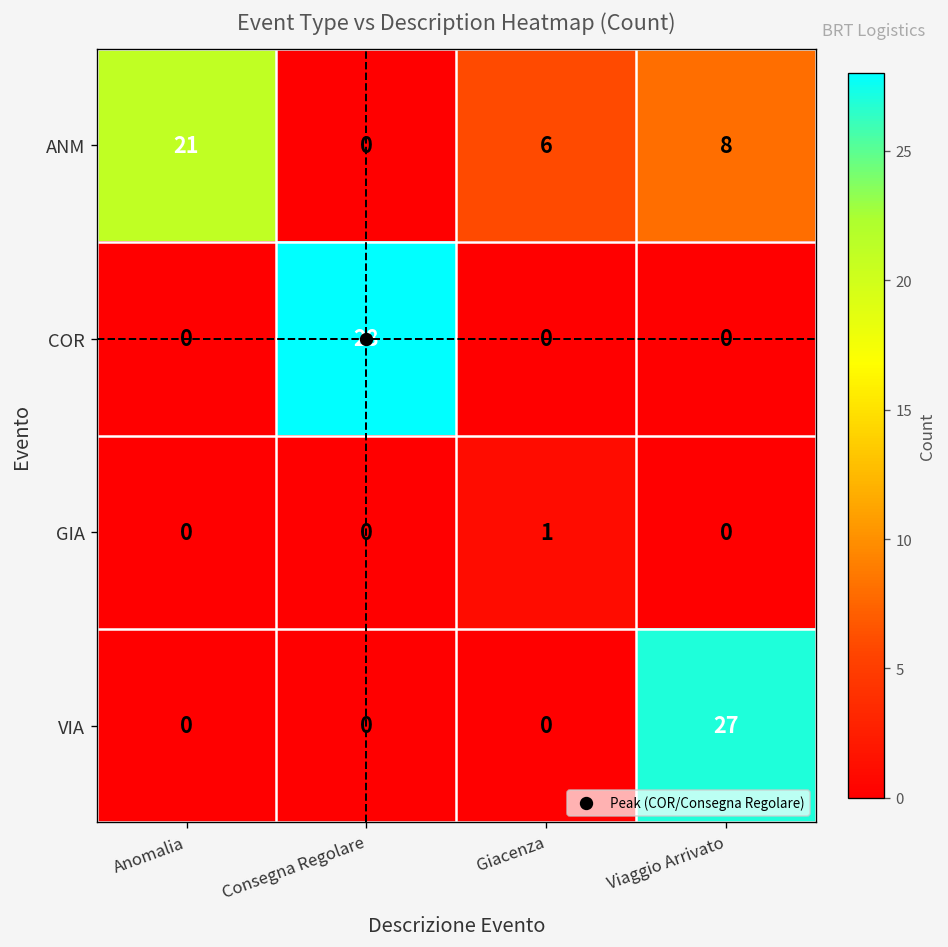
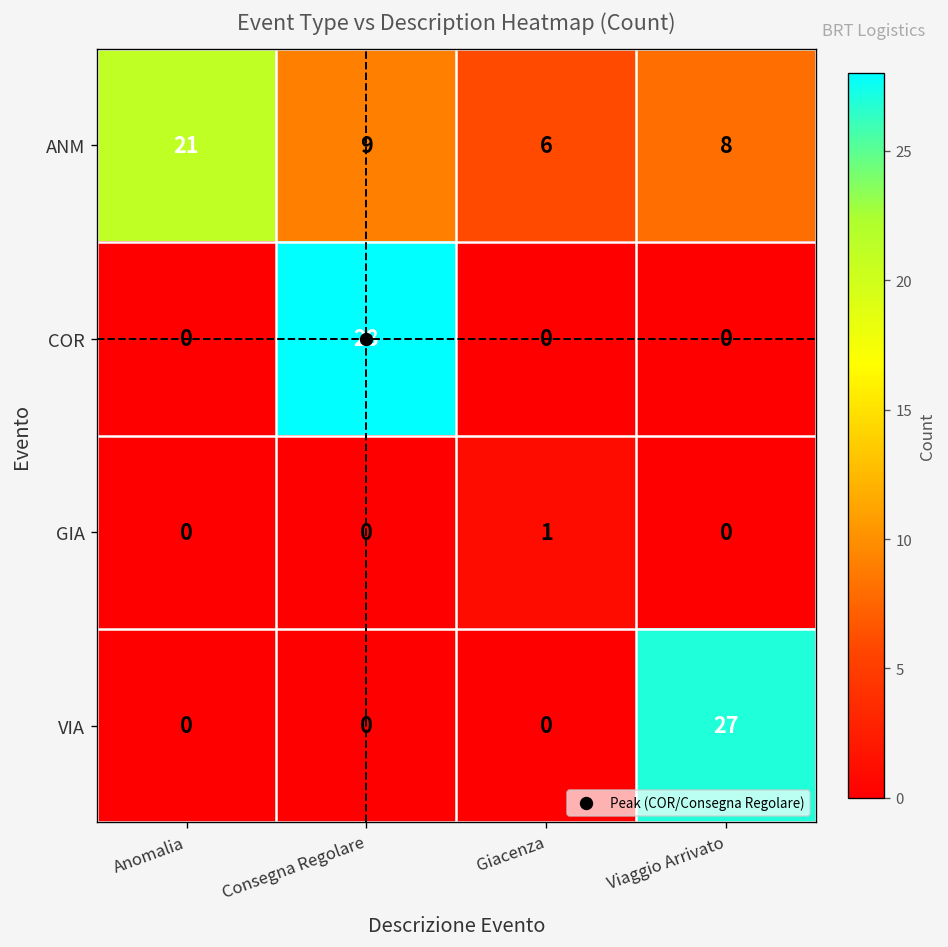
ANM, Consegna Regolare: 0 -> 9
